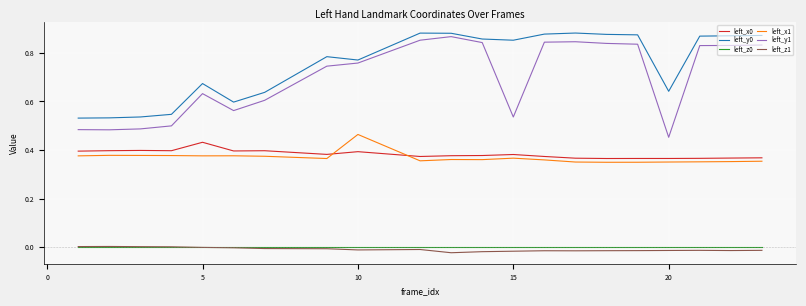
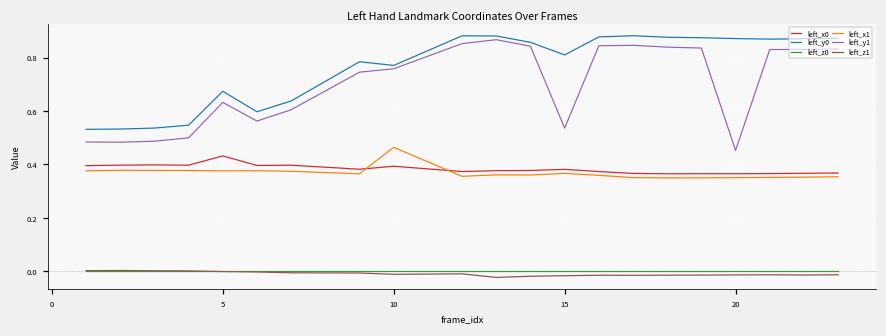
left_y0, 15: 0.85 -> 0.81
left_y0, 20: 0.64 -> 0.87
